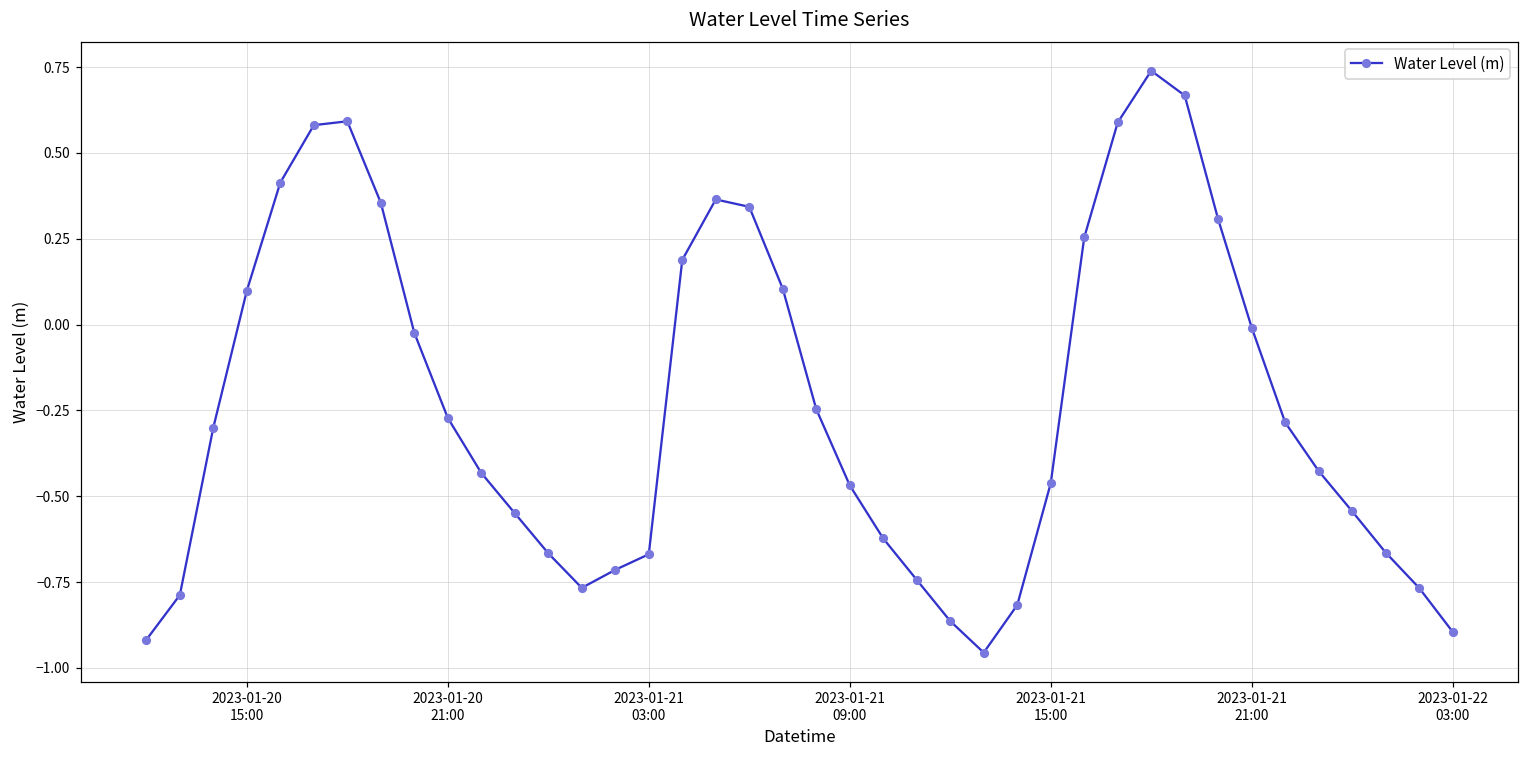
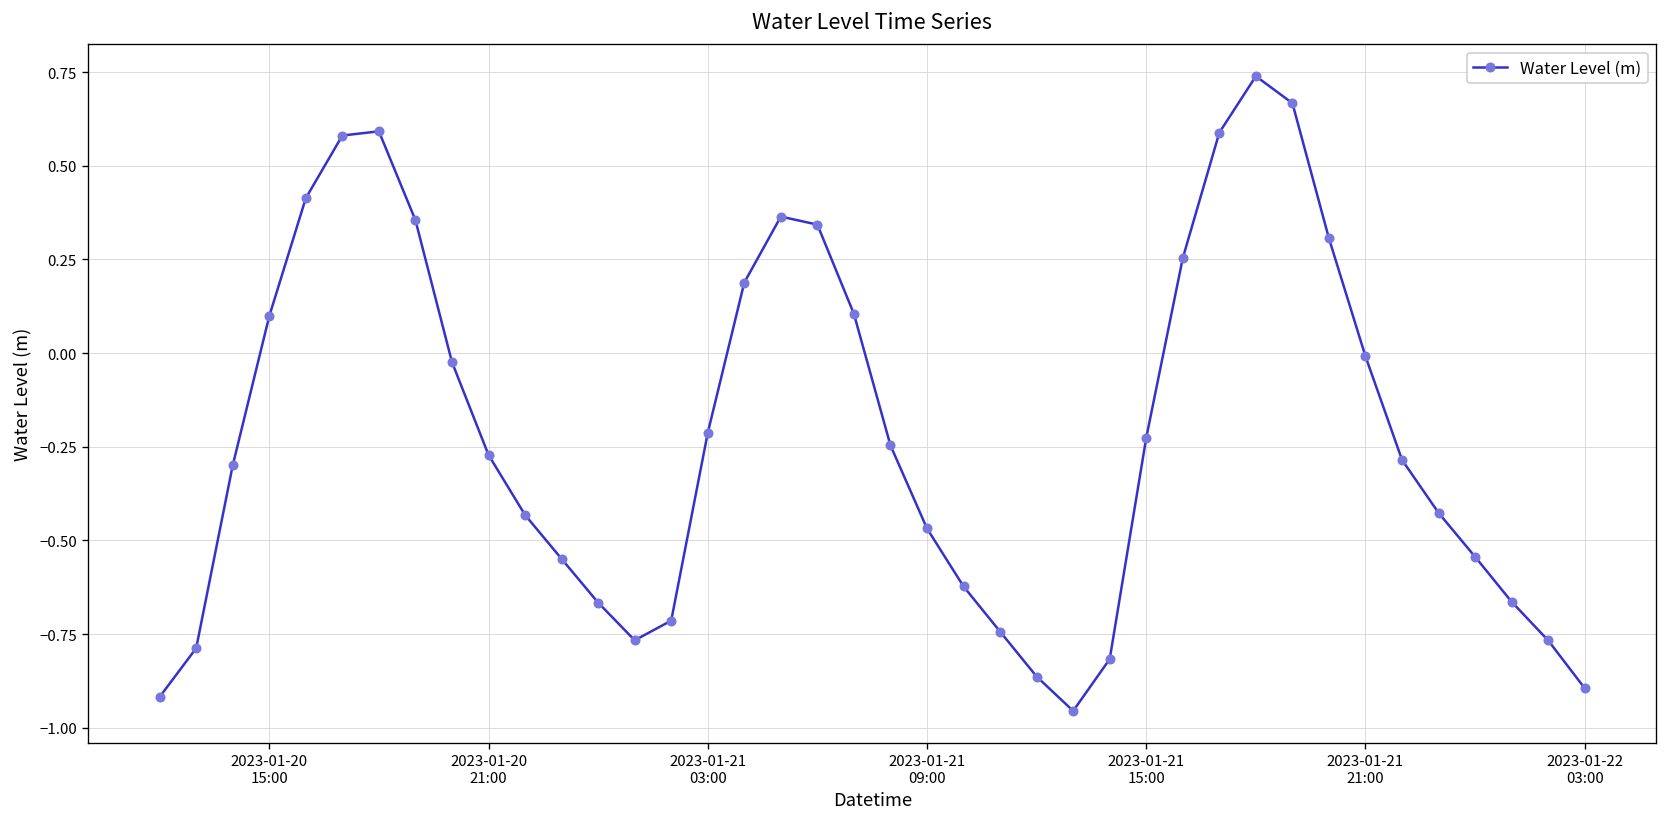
2023-01-21 03:00: -0.67 -> -0.21
2023-01-21 15:00: -0.46 -> -0.23
